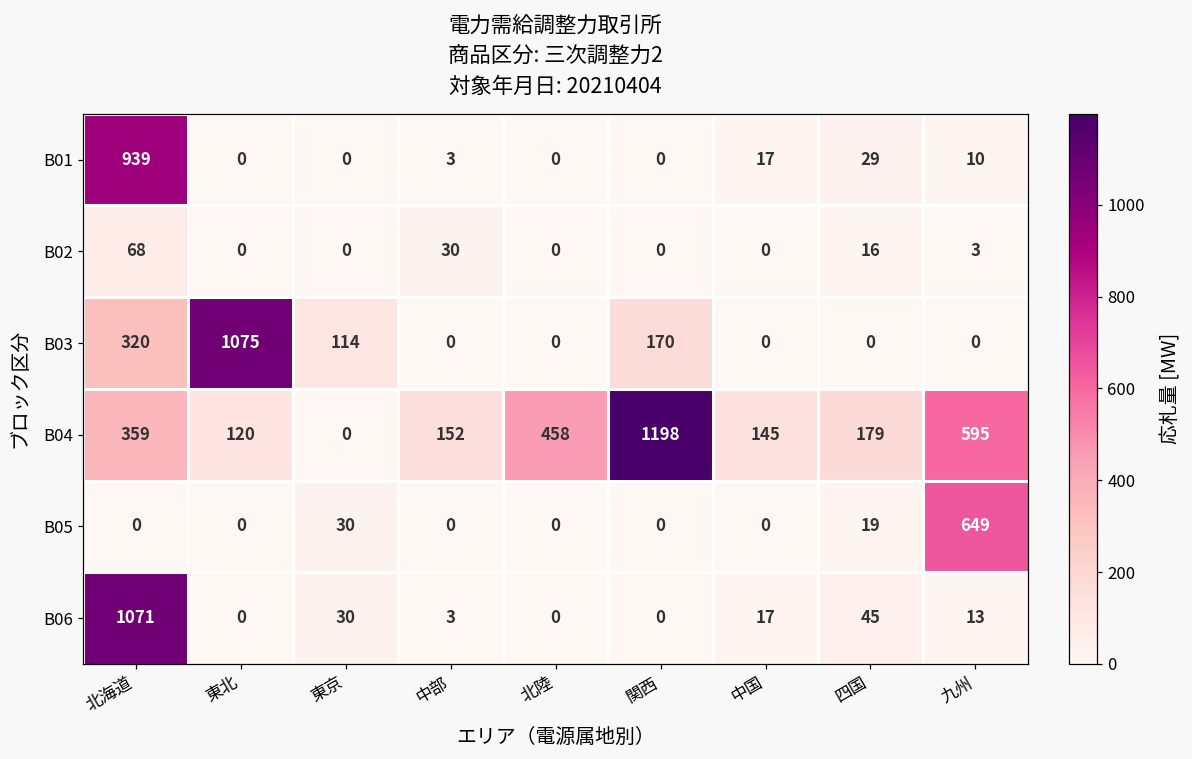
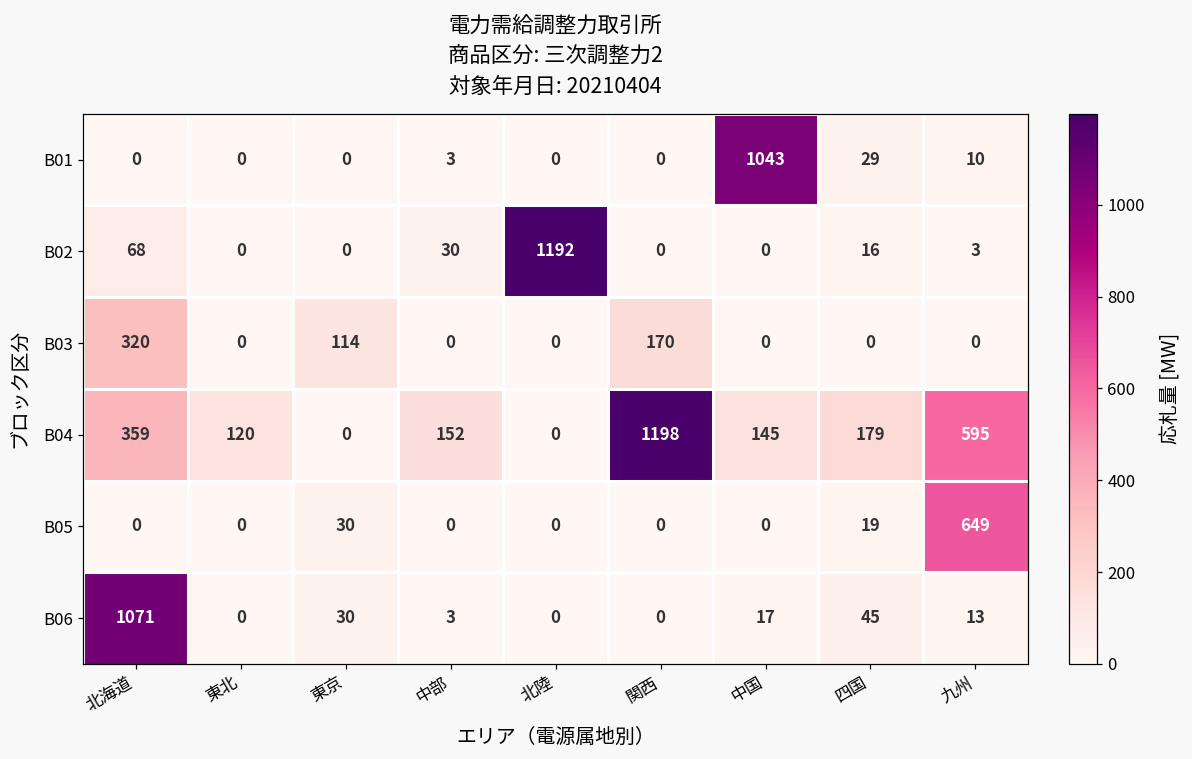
B01, 北海道: 939 -> 0
B01, 中国: 17 -> 1043
B02, 北陸: 0 -> 1192
B03, 東北: 1075 -> 0
B04, 北陸: 458 -> 0
